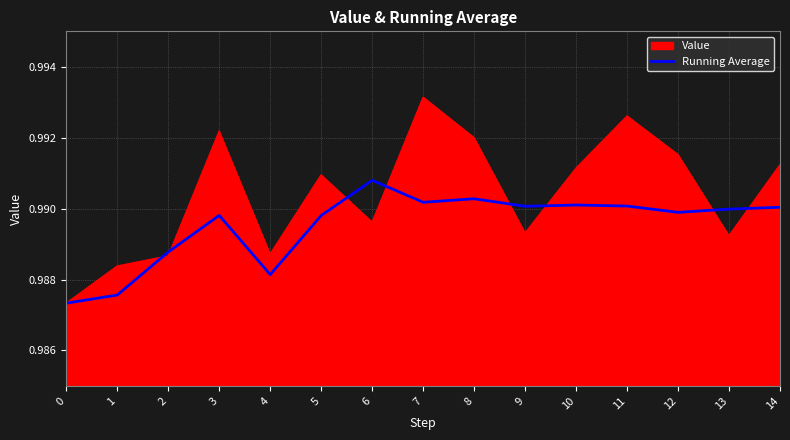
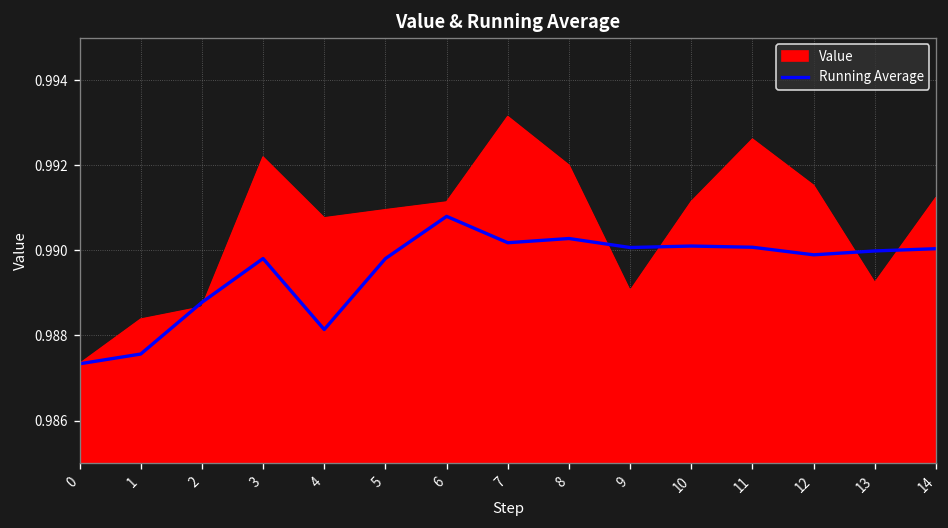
Value, 4: 0.9887 -> 0.9908
Value, 6: 0.9896 -> 0.9911
Value, 9: 0.9893 -> 0.9890
